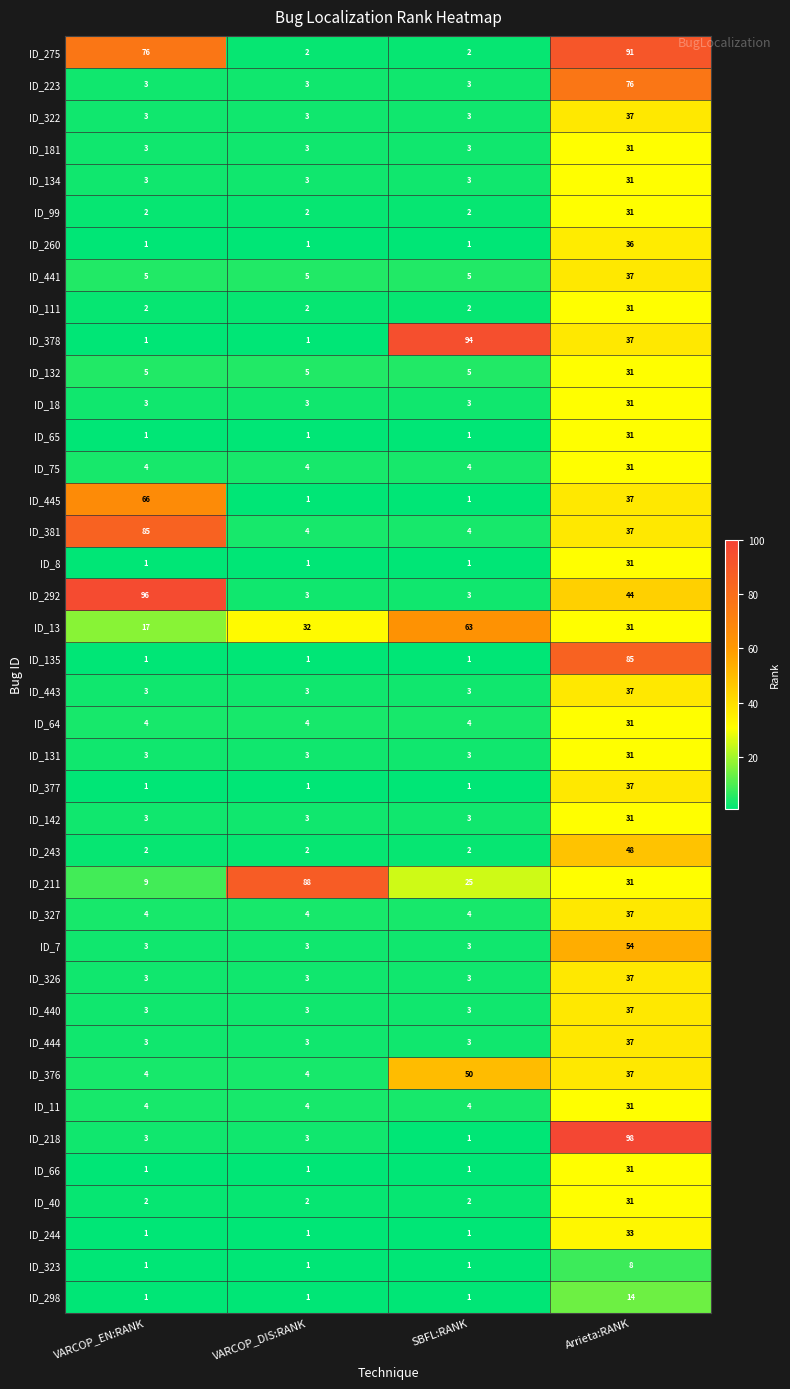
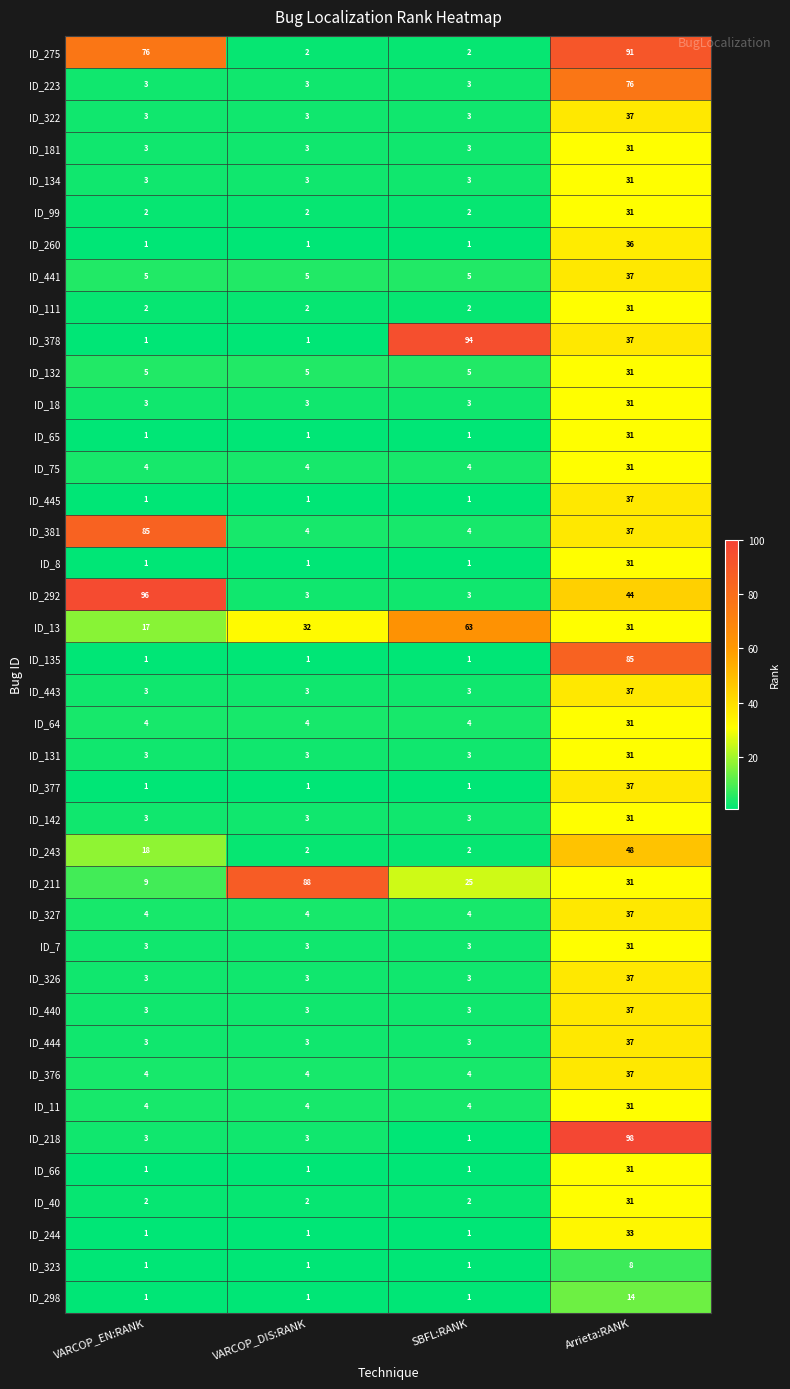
ID_445, VARCOP_EN:RANK: 66 -> 1
ID_243, VARCOP_EN:RANK: 2 -> 18
ID_7, Arrieta:RANK: 54 -> 31
ID_376, SBFL:RANK: 50 -> 4
